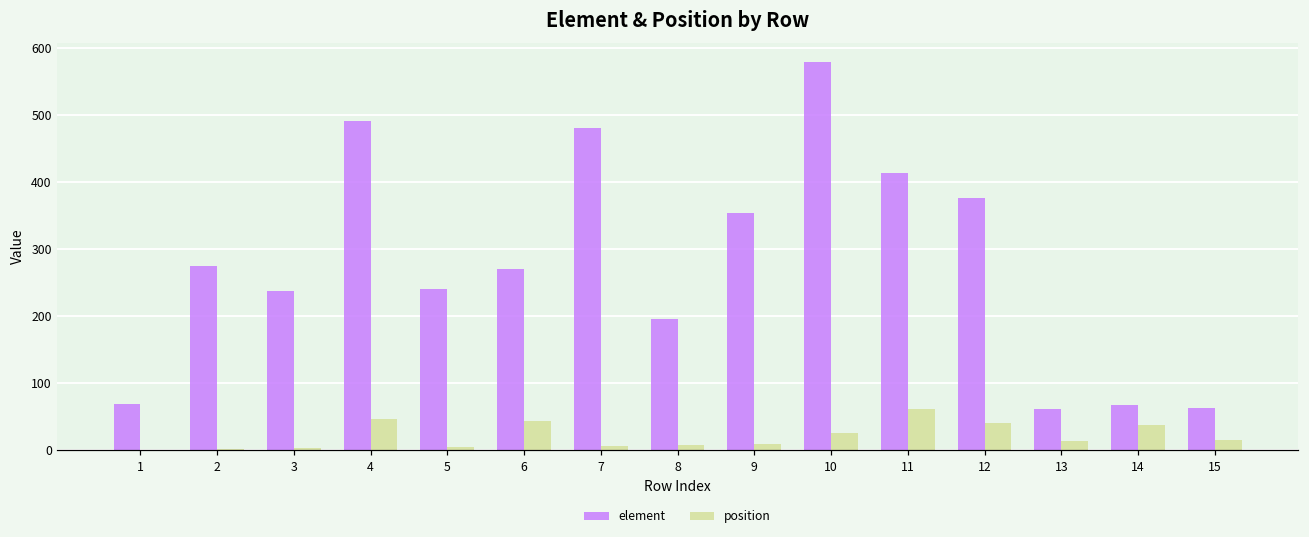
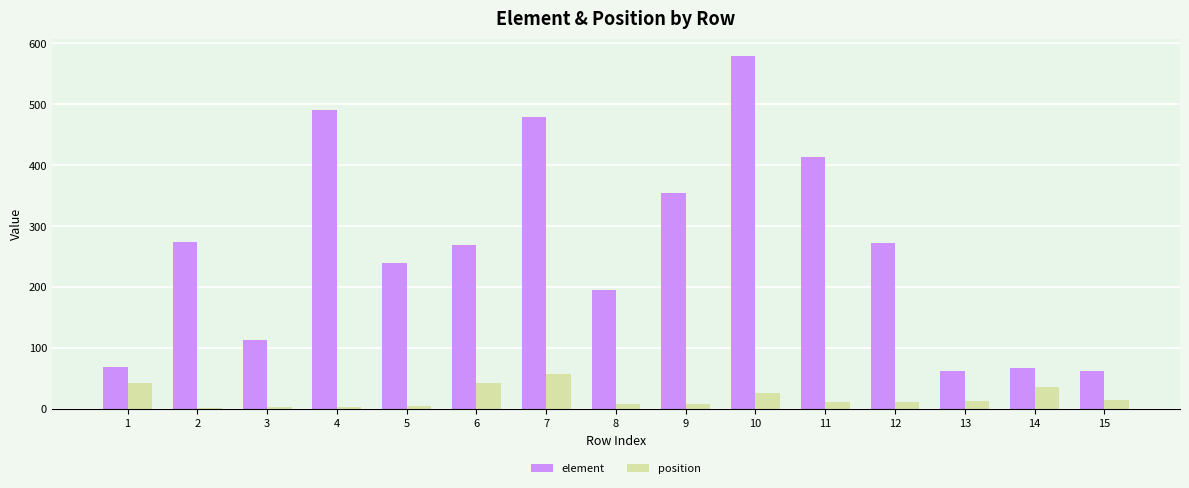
position, 1: 0 -> 40
element, 3: 240 -> 110
position, 4: 50 -> 0
position, 7: 10 -> 60
position, 11: 60 -> 10
element, 12: 380 -> 270
position, 12: 40 -> 10
